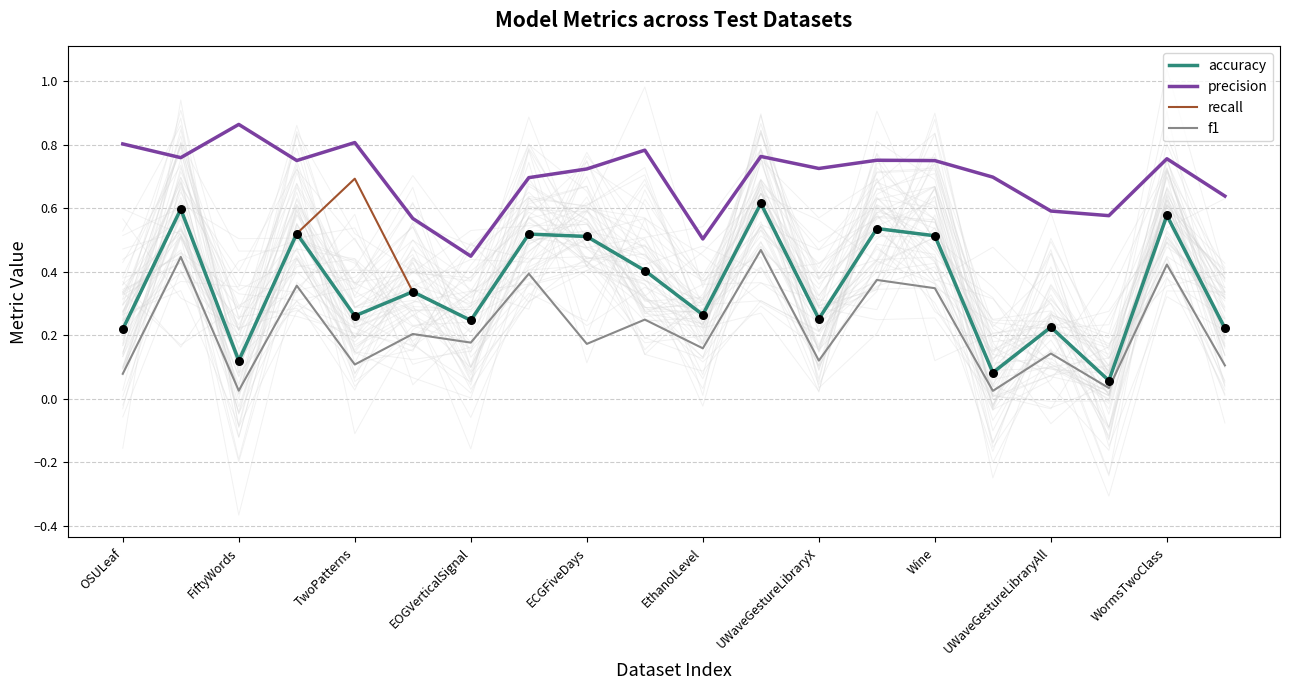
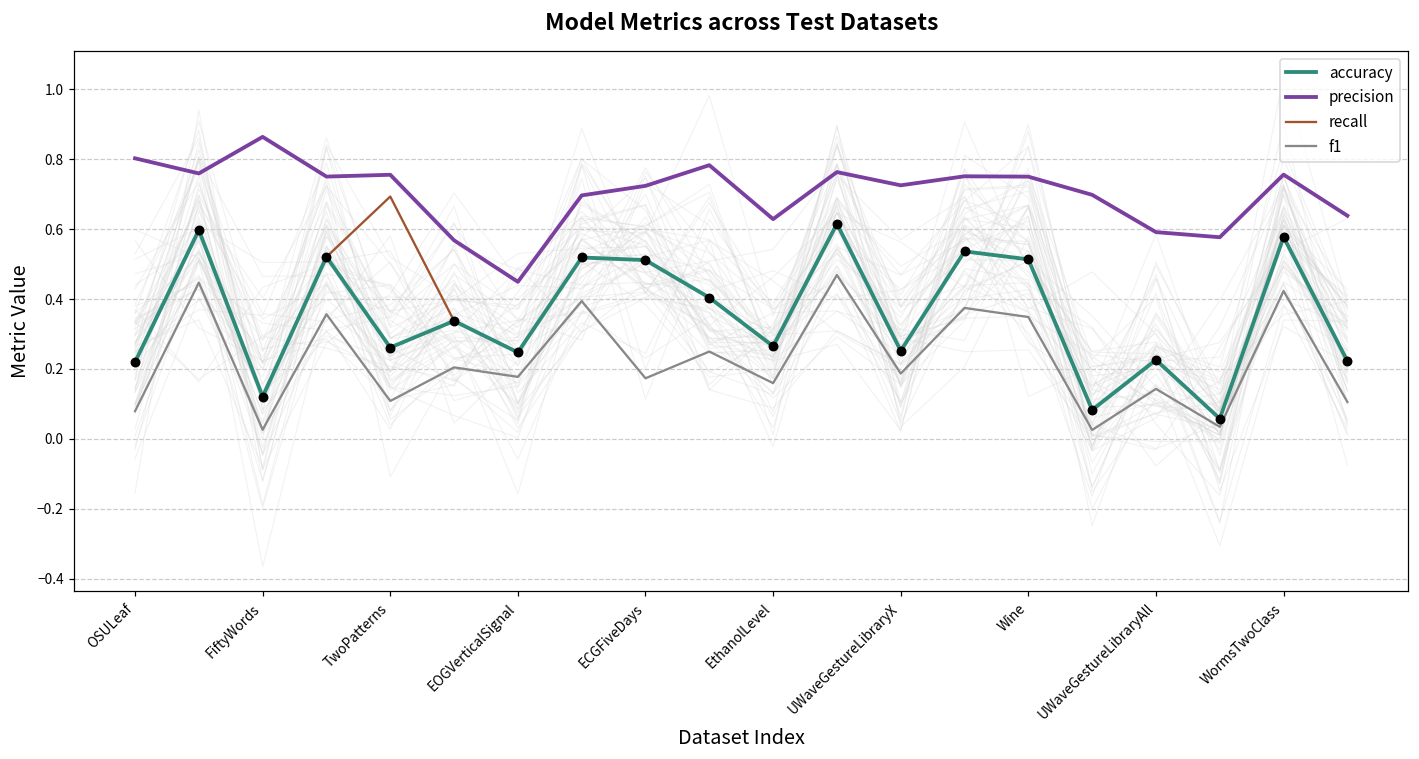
precision, TwoPatterns: 0.81 -> 0.76
precision, EthanolLevel: 0.50 -> 0.63
f1, UWaveGestureLibraryX: 0.12 -> 0.19
